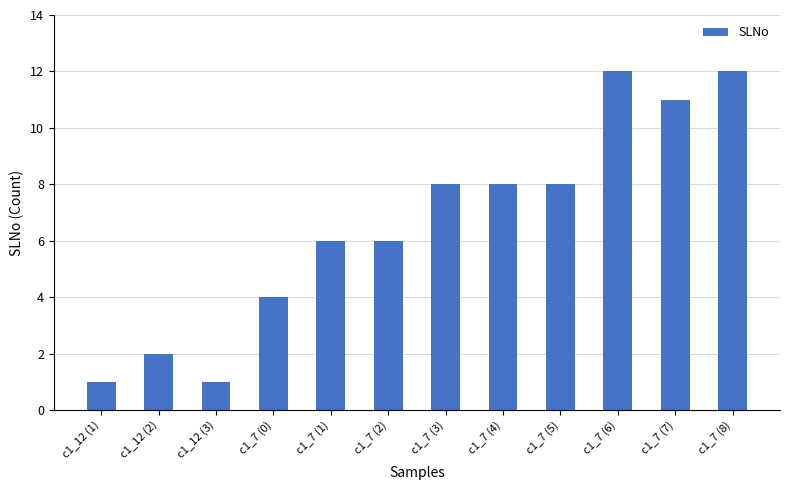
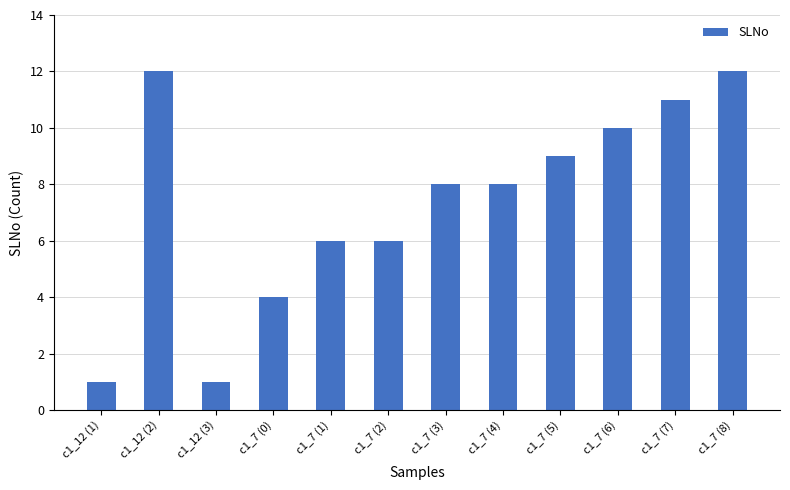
c1_12 (2): 2 -> 12
c1_7 (5): 8 -> 9
c1_7 (6): 12 -> 10
